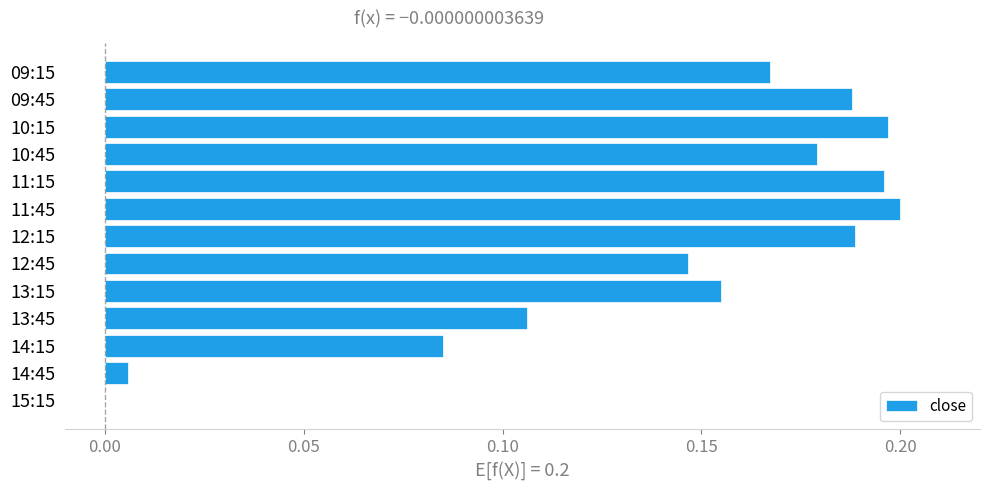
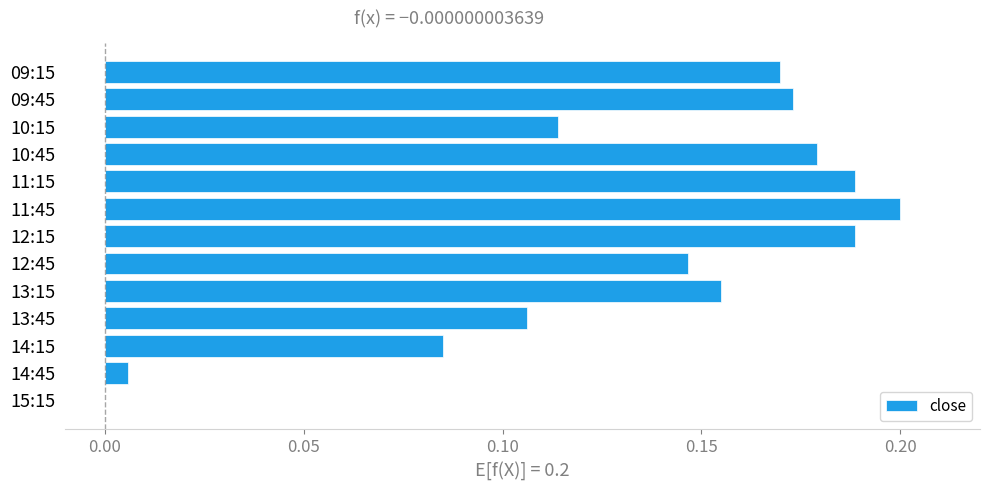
09:15: 0.167 -> 0.170
09:45: 0.188 -> 0.173
10:15: 0.197 -> 0.114
11:15: 0.196 -> 0.189
